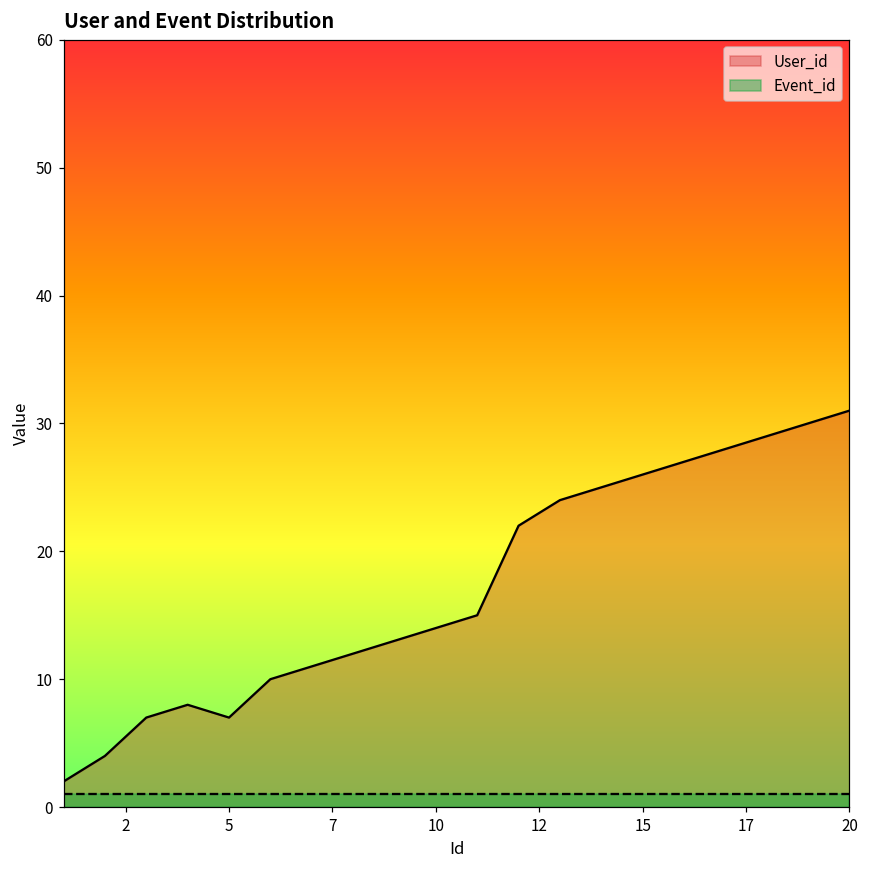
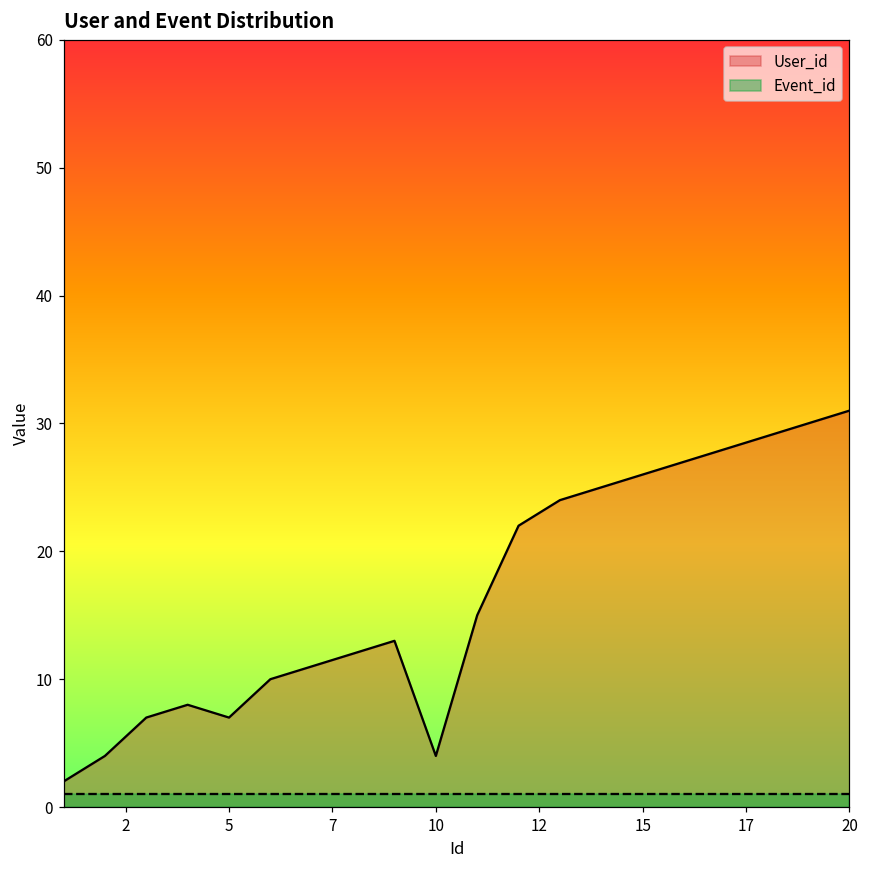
User_id, 10: 14 -> 4
